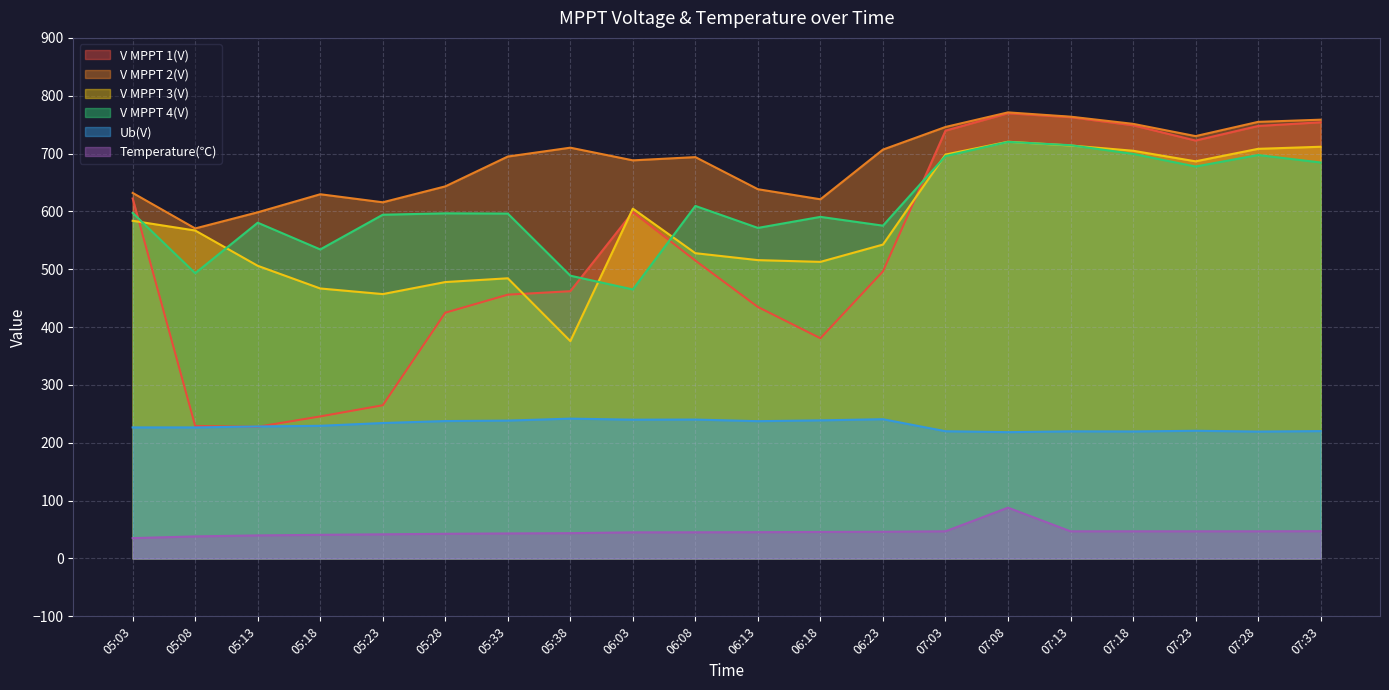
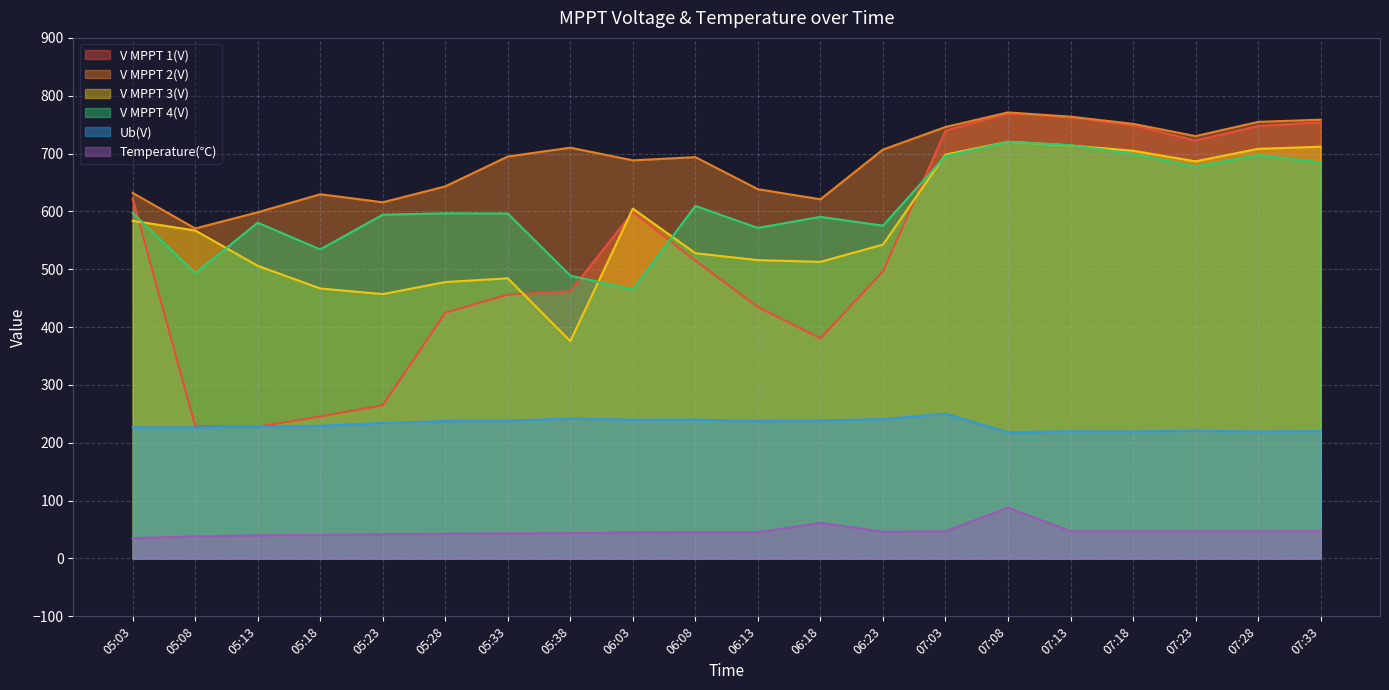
Temperature(℃), 06:18: 50 -> 60
Ub(V), 07:03: 220 -> 250
